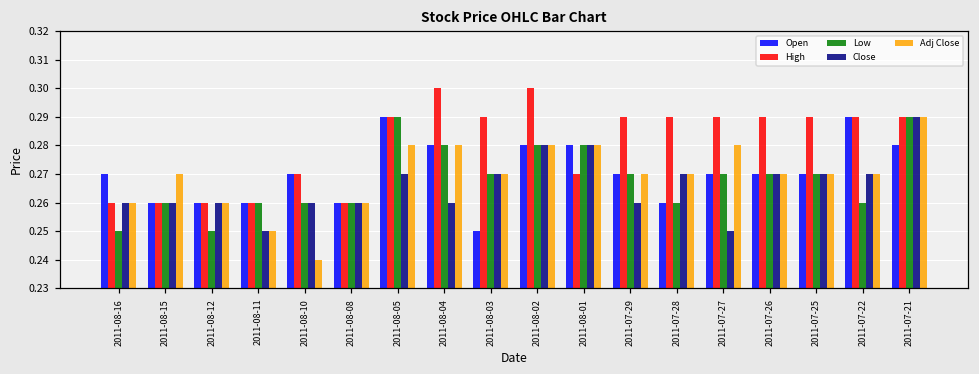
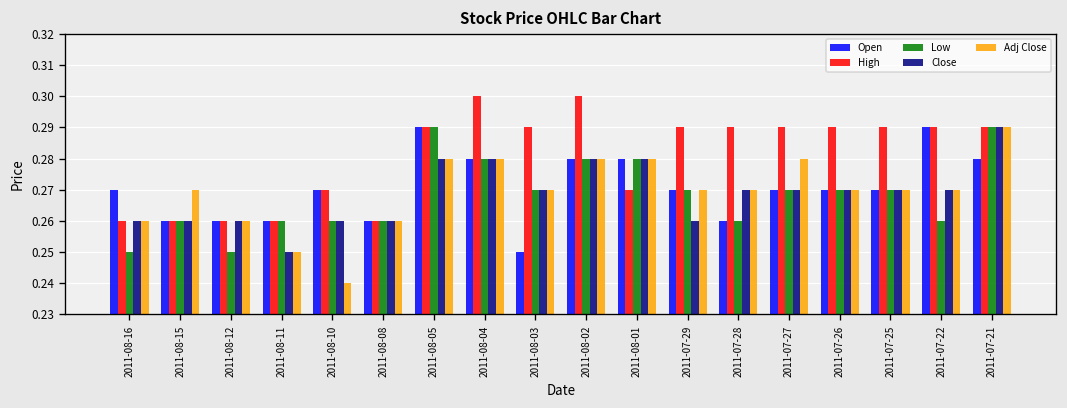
Close, 2011-08-05: 0.27 -> 0.28
Close, 2011-08-04: 0.26 -> 0.28
Close, 2011-07-27: 0.25 -> 0.27
